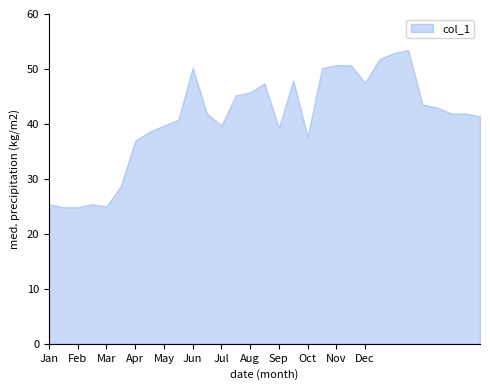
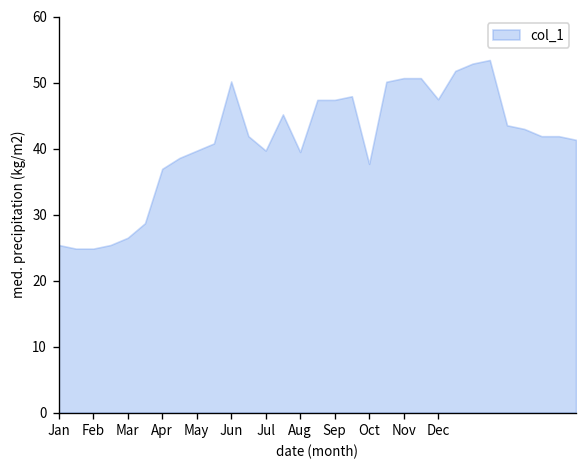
Mar: 25 -> 27
Aug: 46 -> 40
Sep: 39 -> 47
